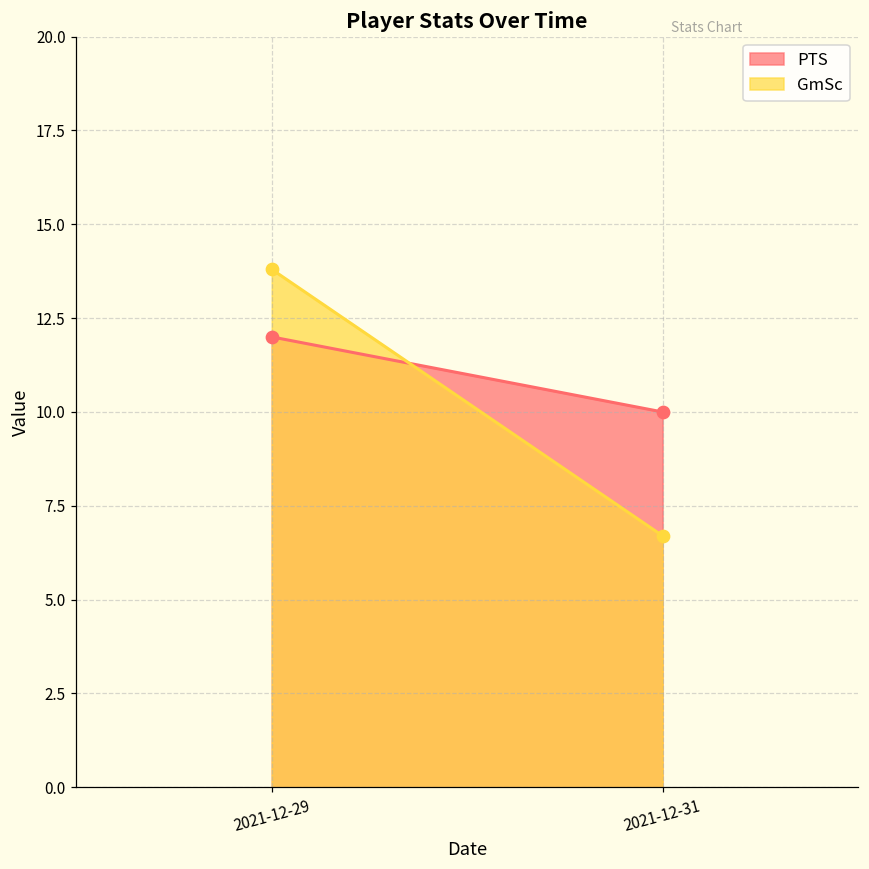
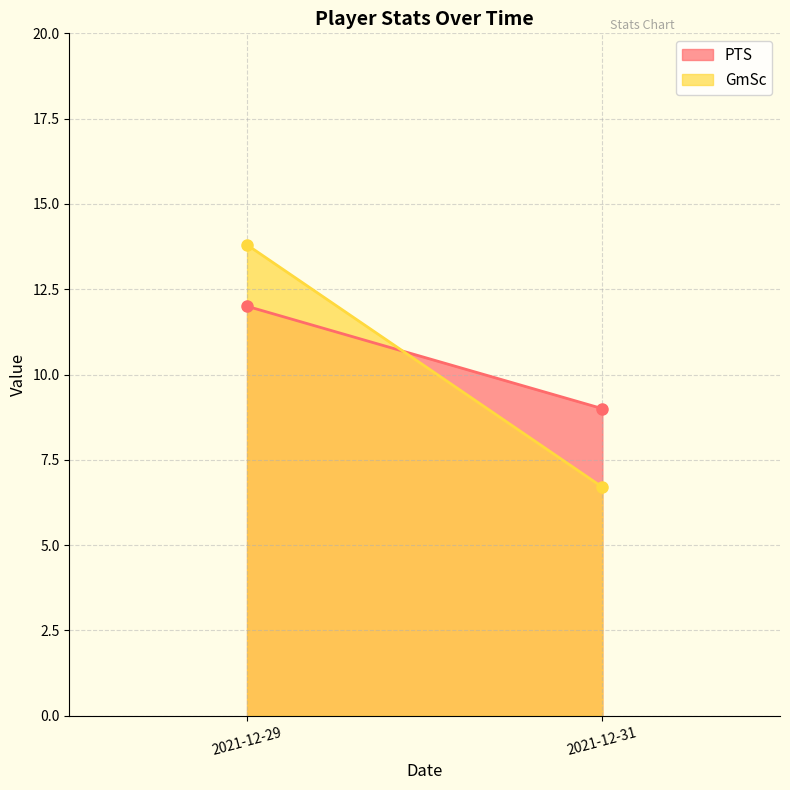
PTS, 2021-12-31: 10 -> 9
